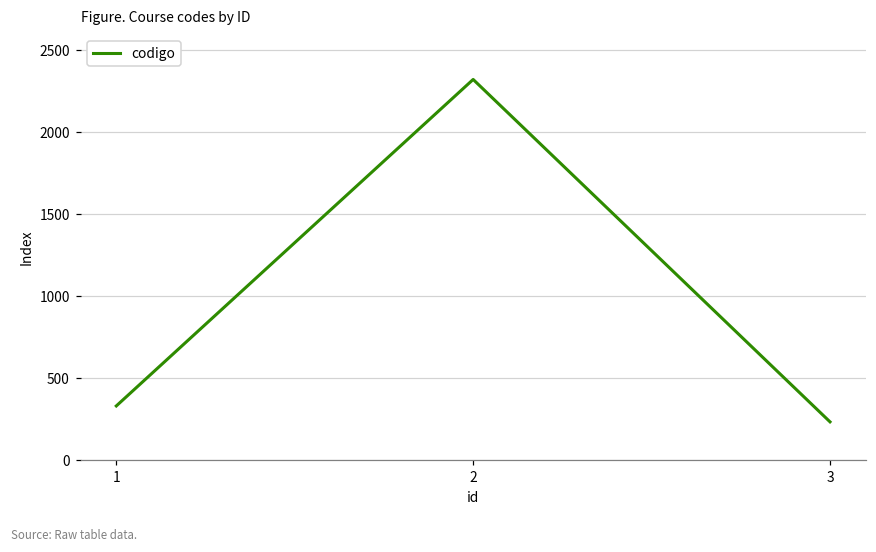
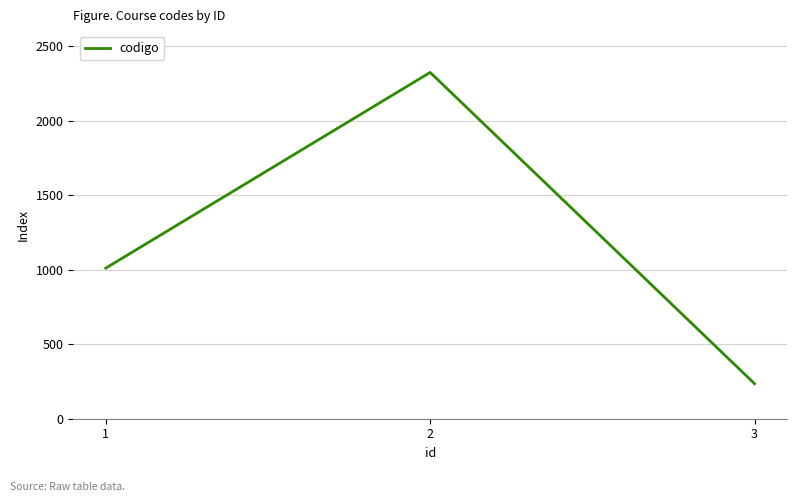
1: 330 -> 1010
